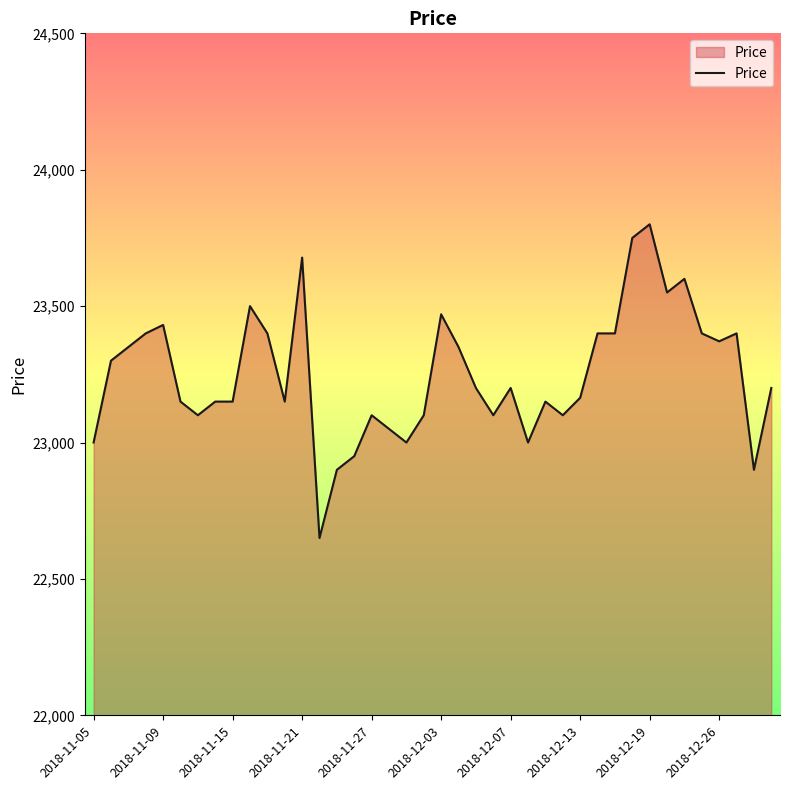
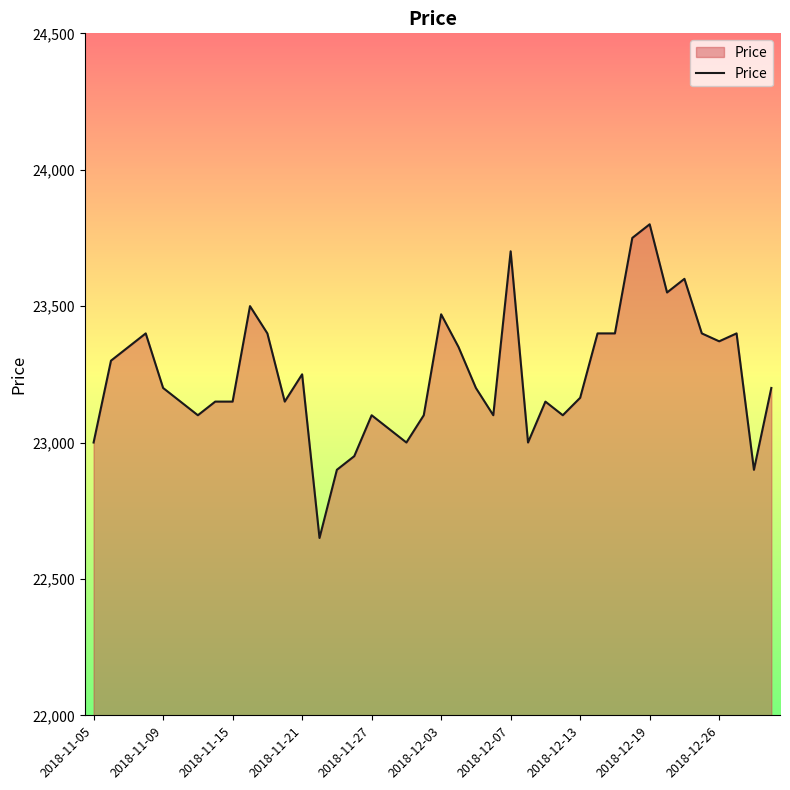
2018-11-09: 23,430 -> 23,200
2018-11-21: 23,680 -> 23,250
2018-12-07: 23,200 -> 23,700
